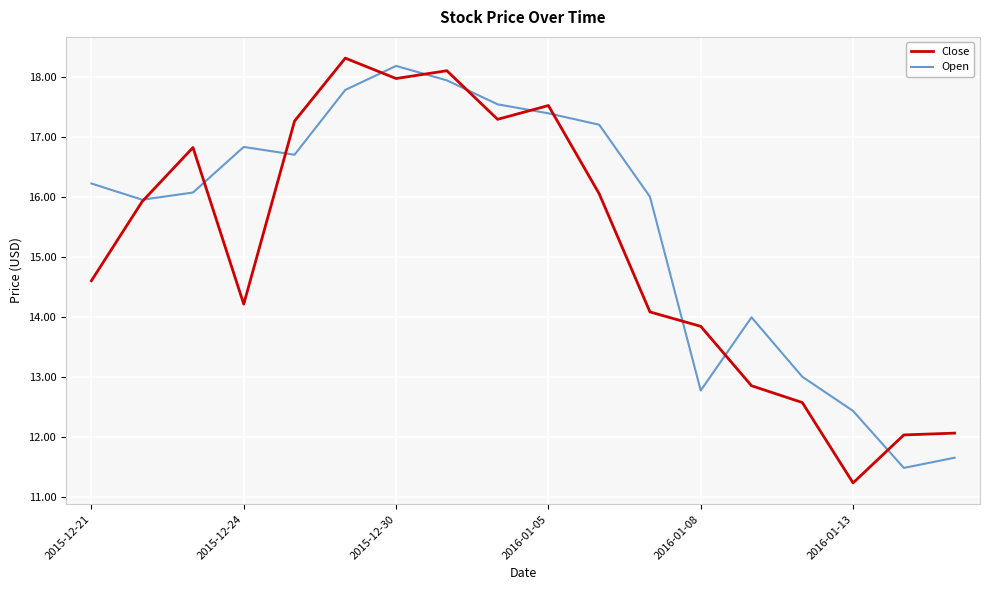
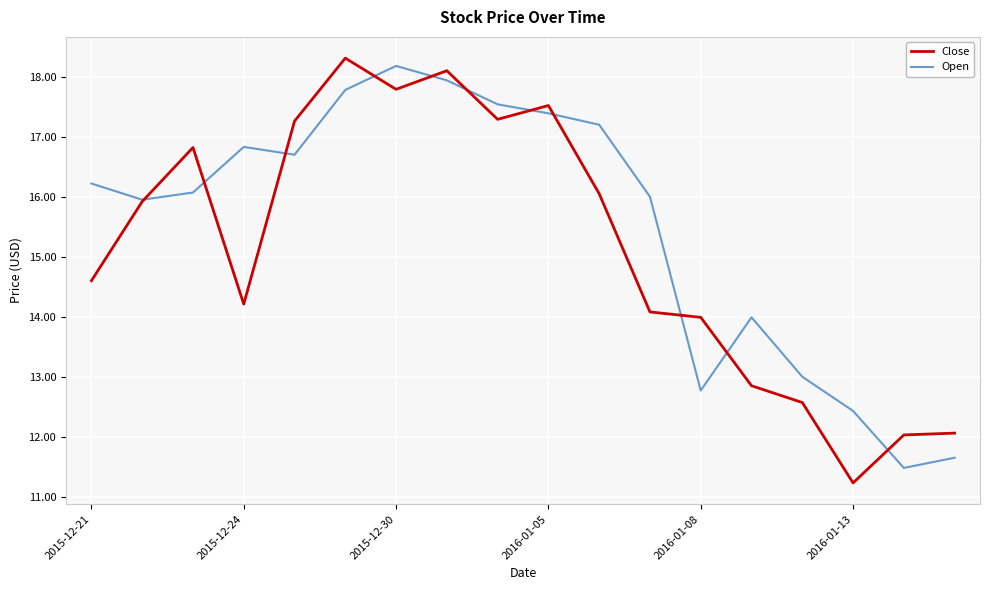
Close, 2015-12-30: 18.0 -> 17.8
Close, 2016-01-08: 13.8 -> 14.0
